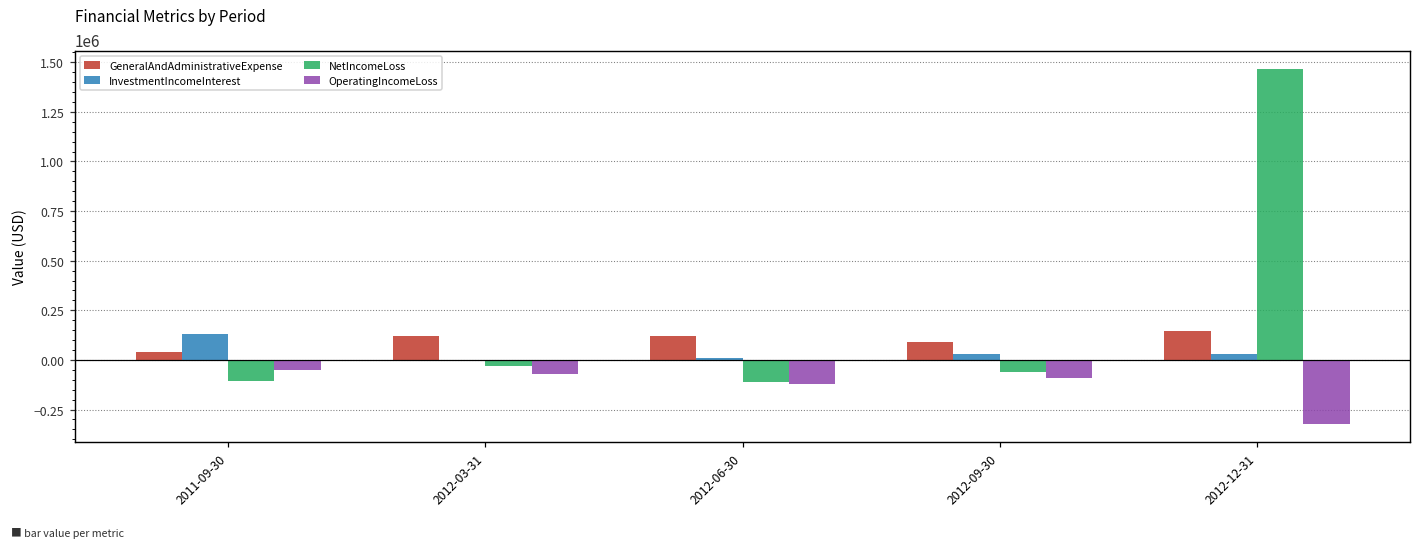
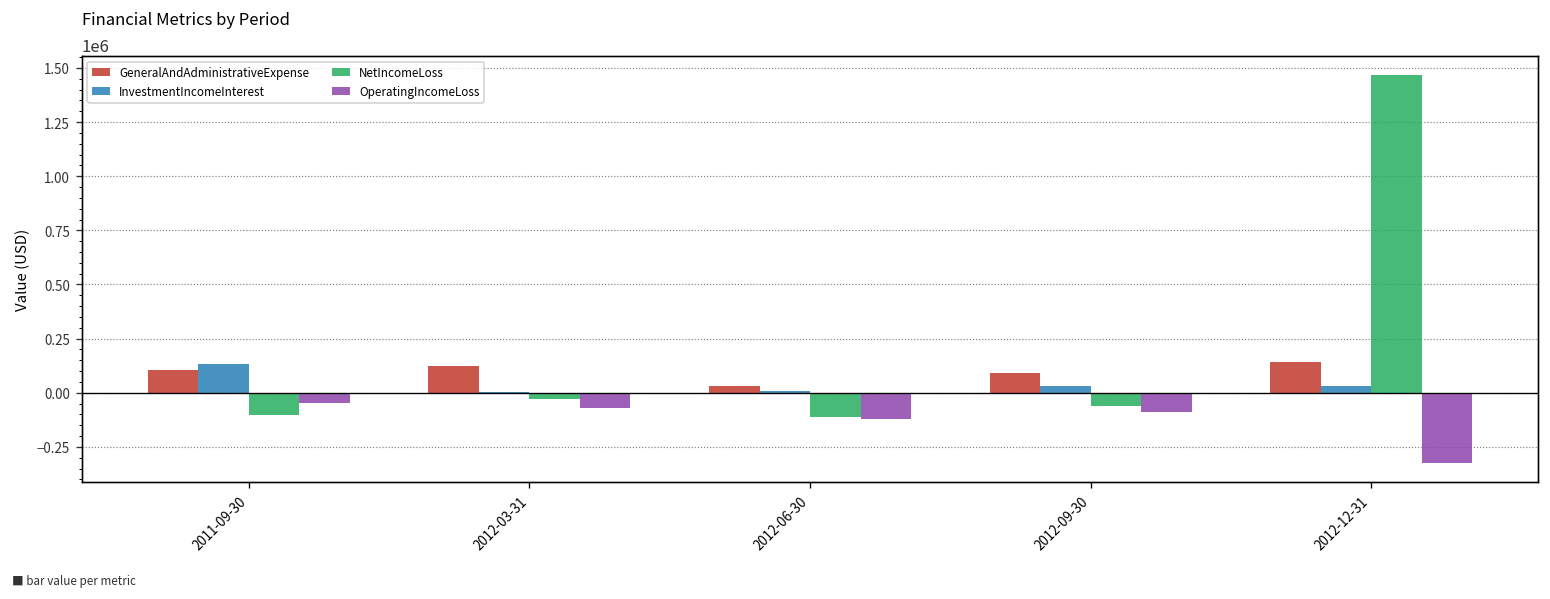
GeneralAndAdministrativeExpense, 2011-09-30: 40000 -> 100000
GeneralAndAdministrativeExpense, 2012-06-30: 120000 -> 30000
